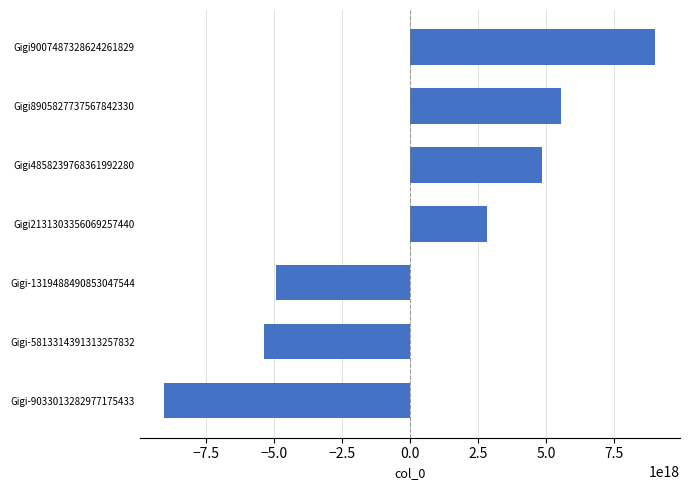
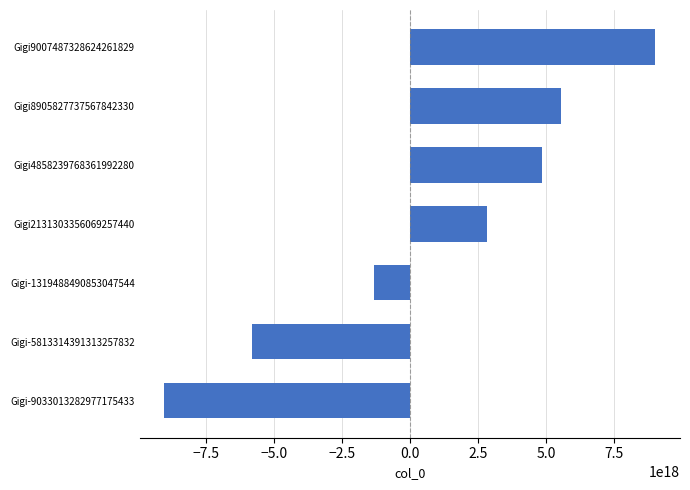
Gigi-1319488490853047544: -4900000000000000000 -> -1300000000000000000
Gigi-5813314391313257832: -5400000000000000000 -> -5800000000000000000
